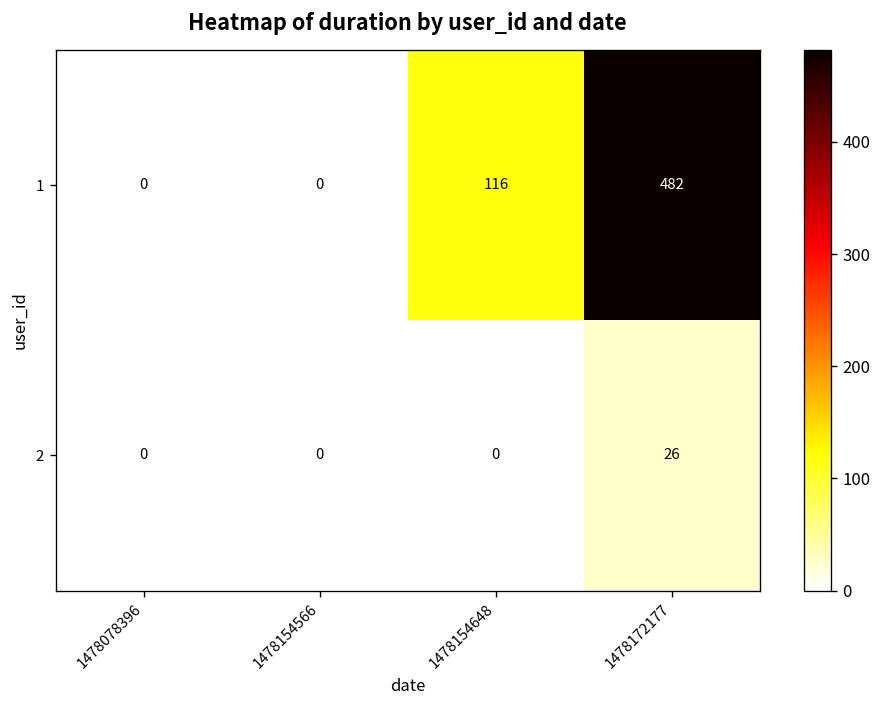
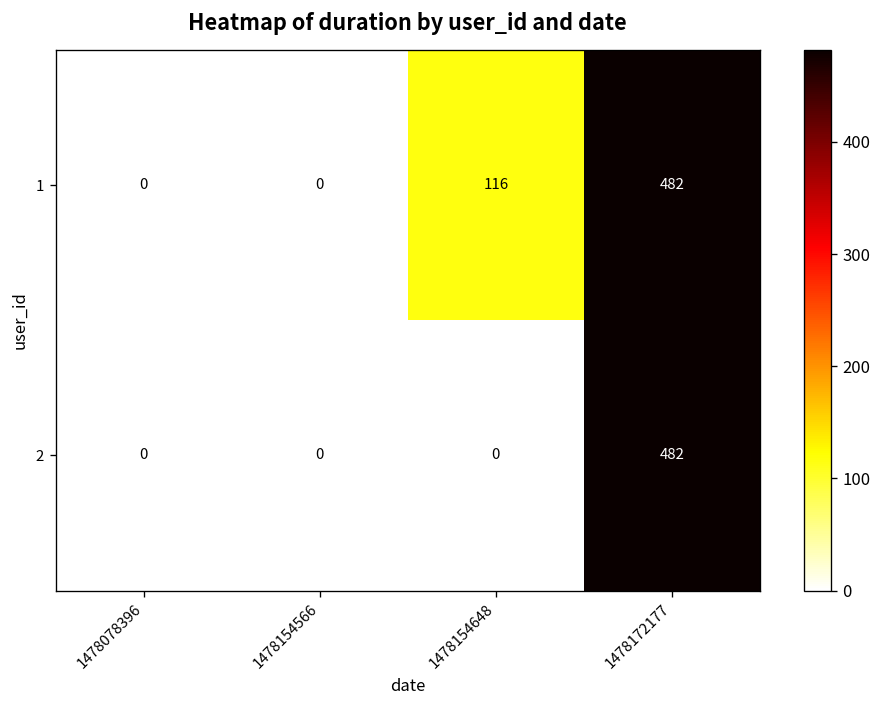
2, 1478172177: 26 -> 482
